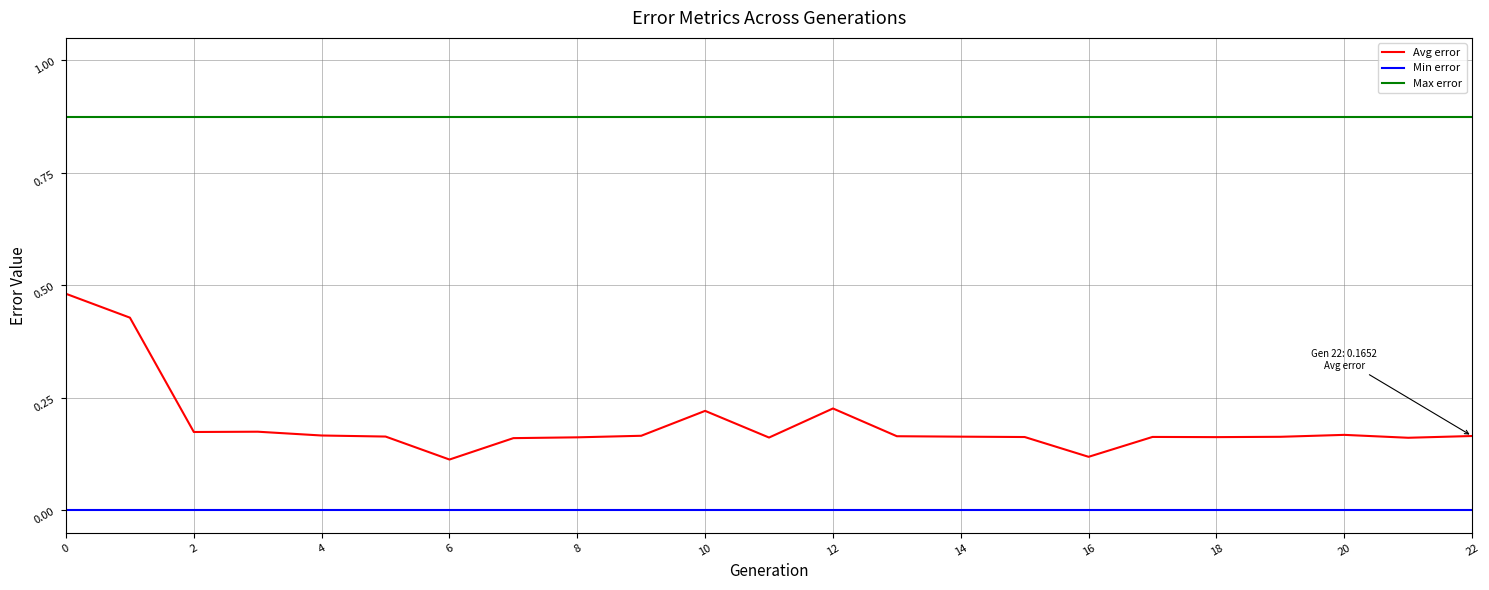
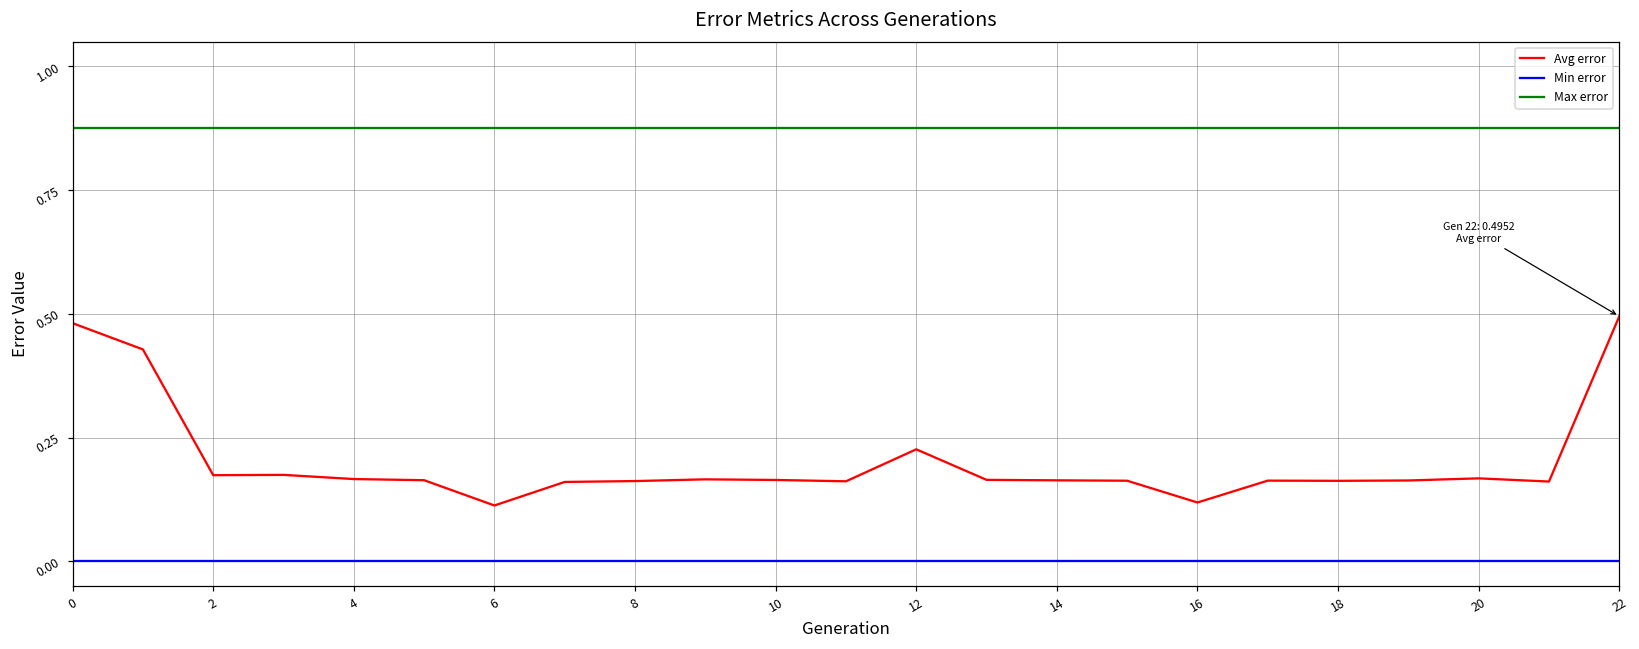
Avg error, 10: 0.22 -> 0.16
Avg error, 22: 0.1652 -> 0.4952
